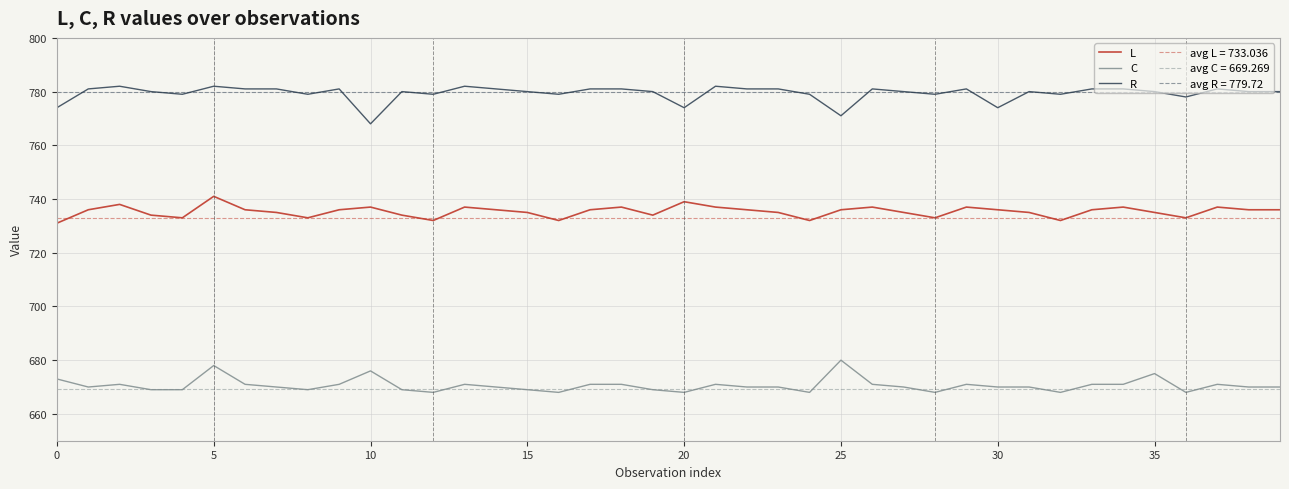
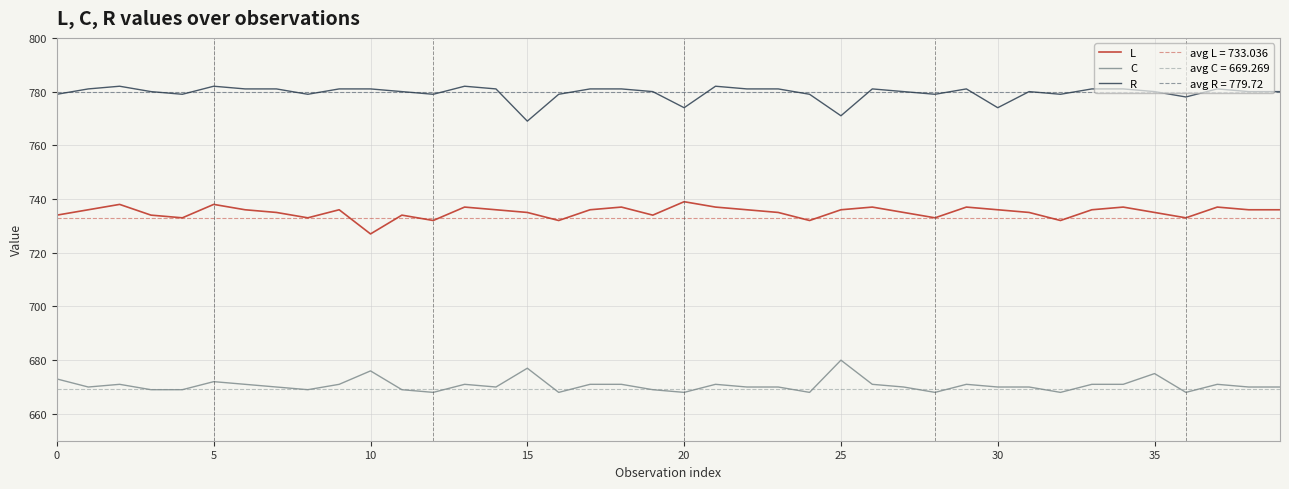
L, 0: 731 -> 734
R, 0: 774 -> 779
L, 5: 741 -> 738
C, 5: 678 -> 672
L, 10: 737 -> 727
R, 10: 768 -> 781
C, 15: 669 -> 677
R, 15: 780 -> 769
